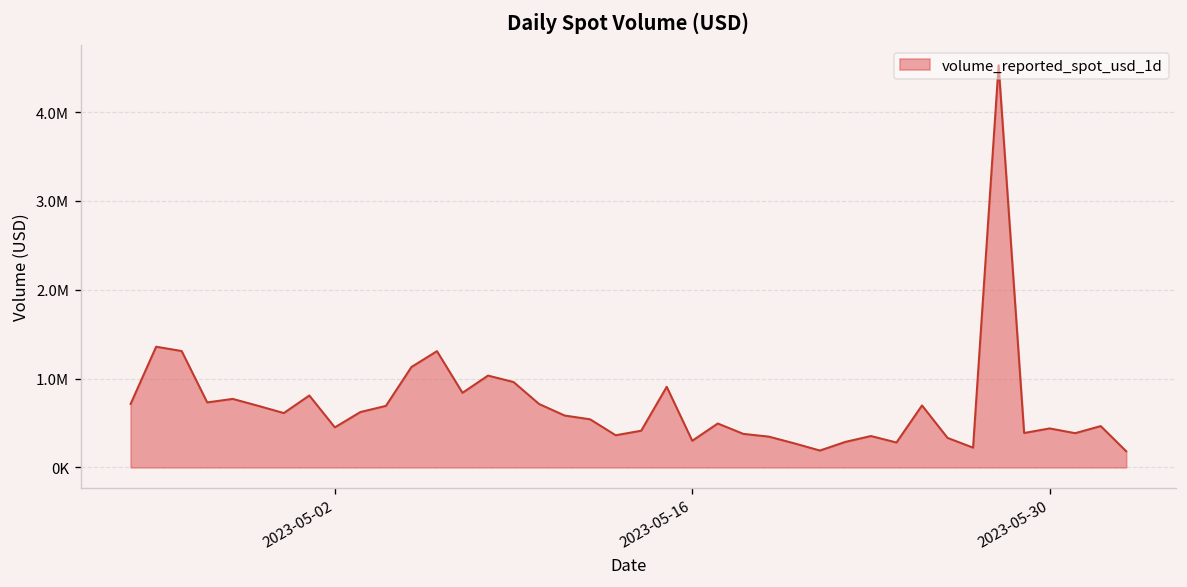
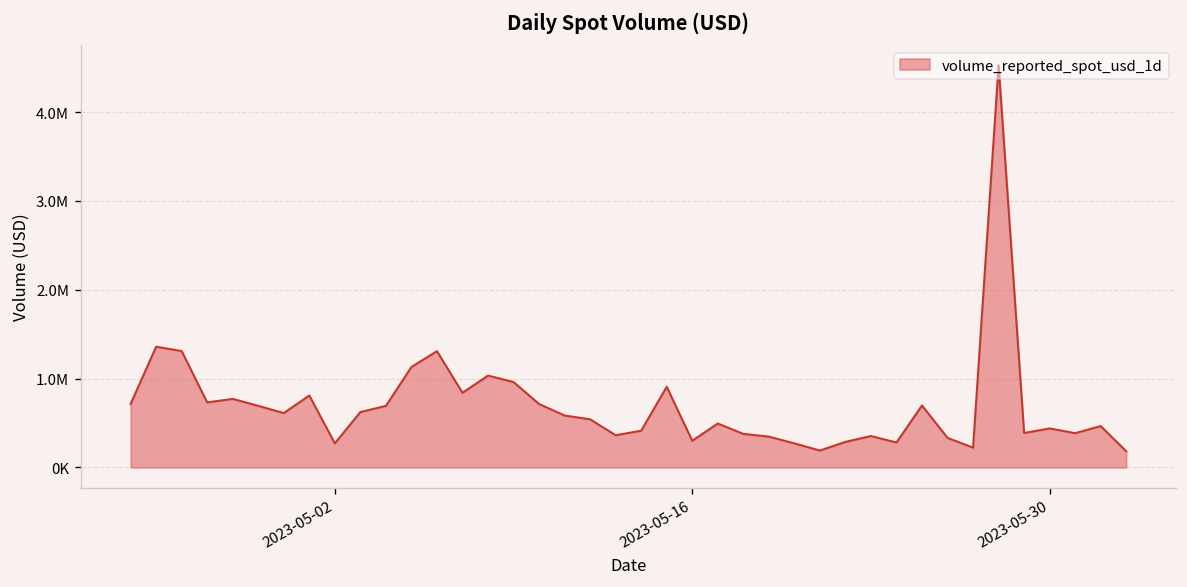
2023-05-02: 500000 -> 300000
